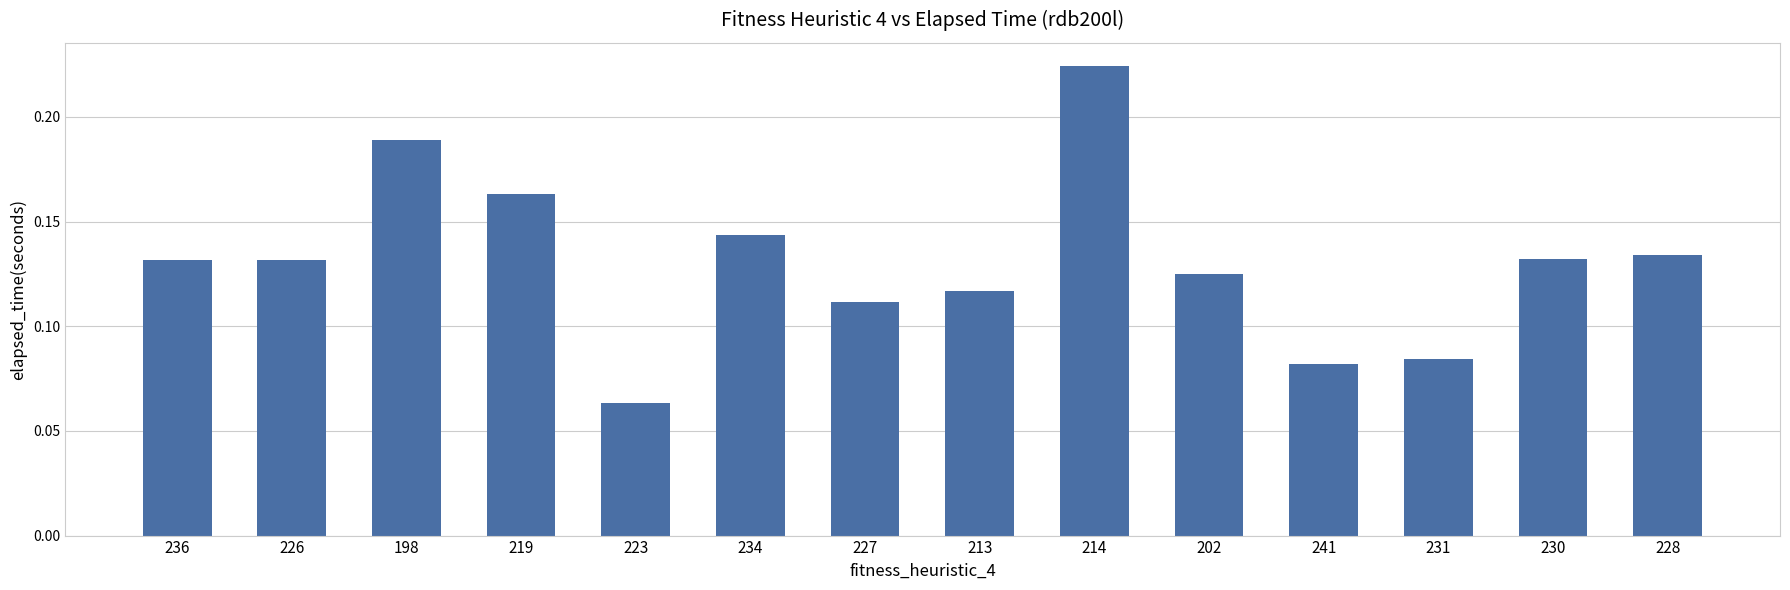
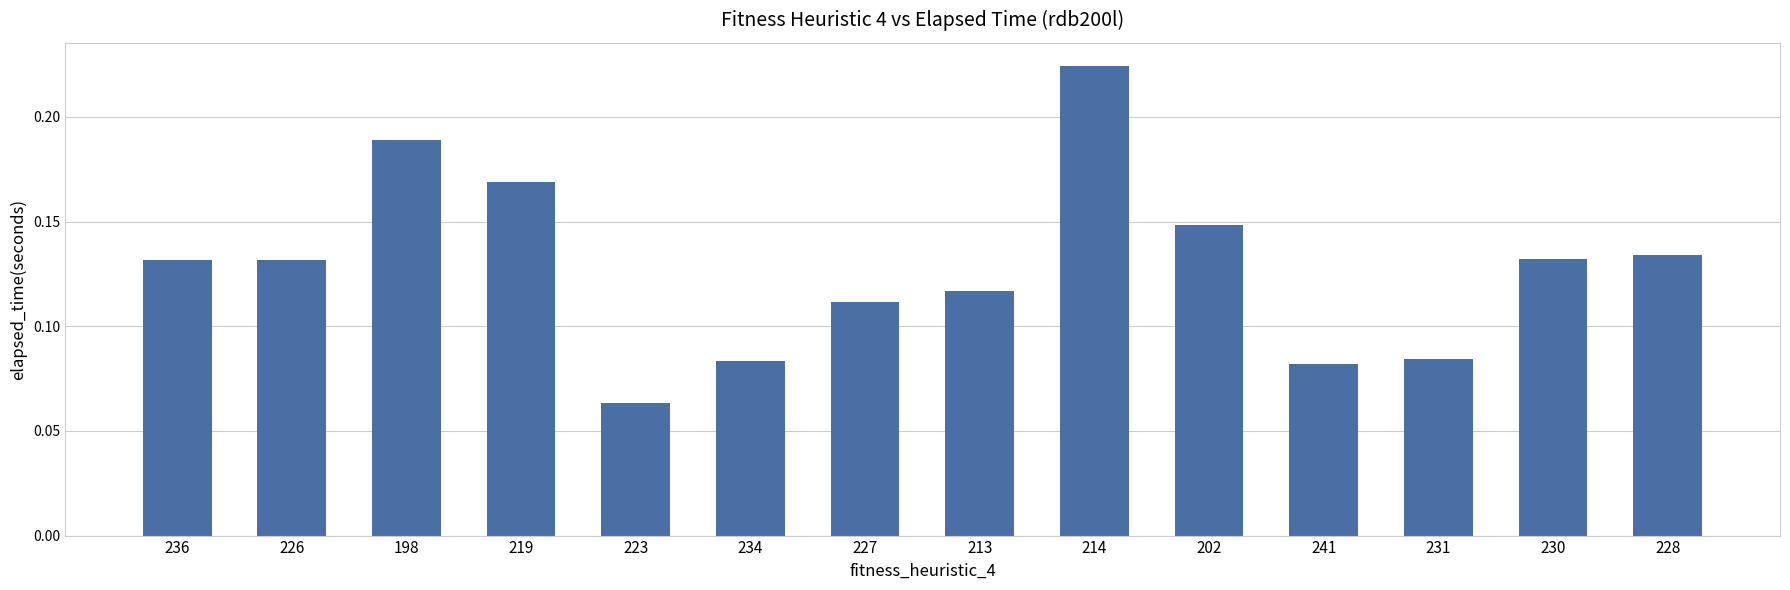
219: 0.163 -> 0.169
234: 0.144 -> 0.083
202: 0.125 -> 0.148
